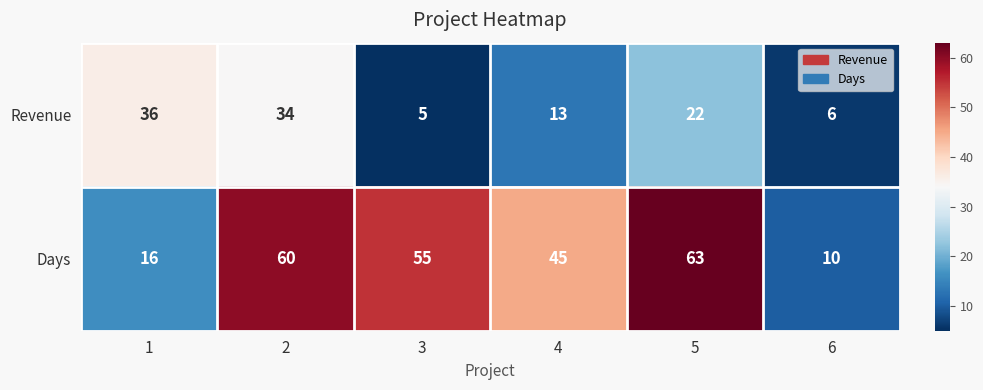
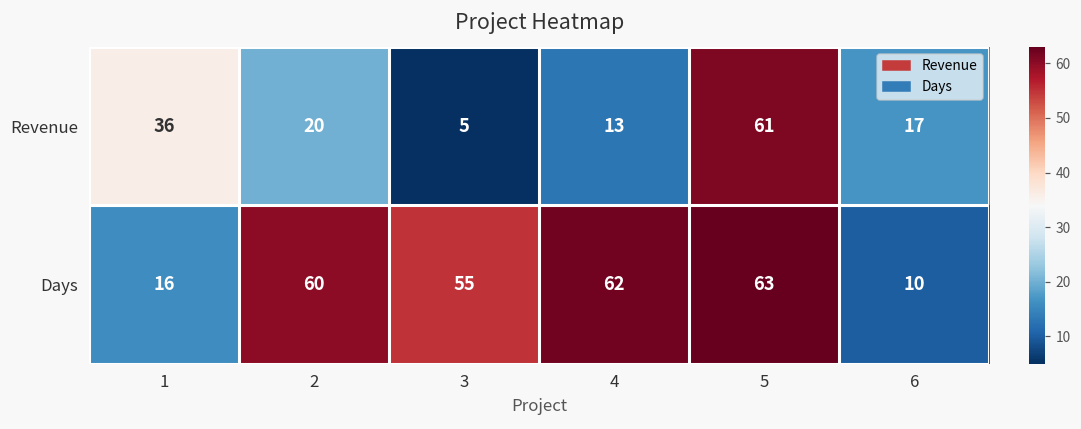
Revenue, 2: 34 -> 20
Revenue, 5: 22 -> 61
Revenue, 6: 6 -> 17
Days, 4: 45 -> 62
